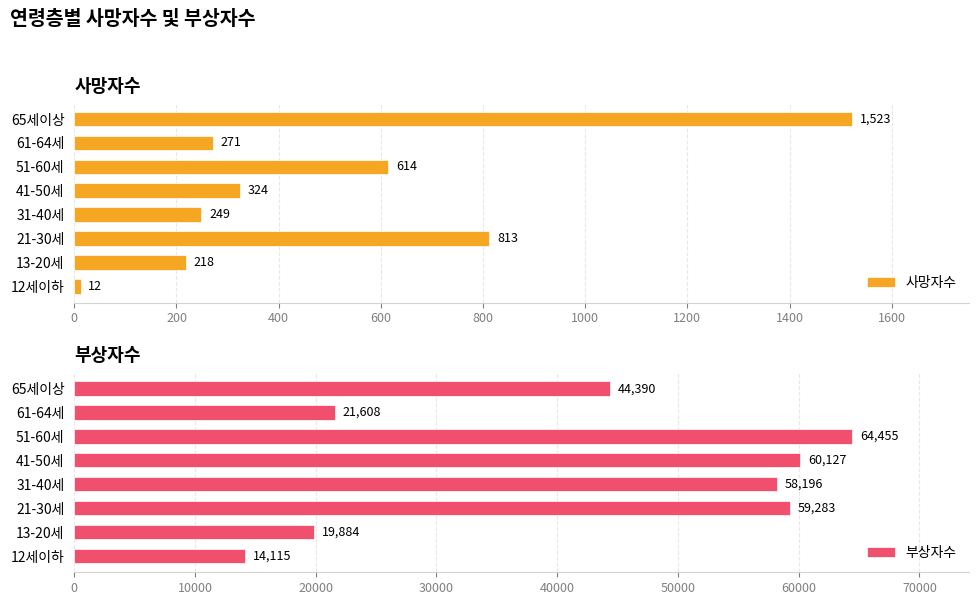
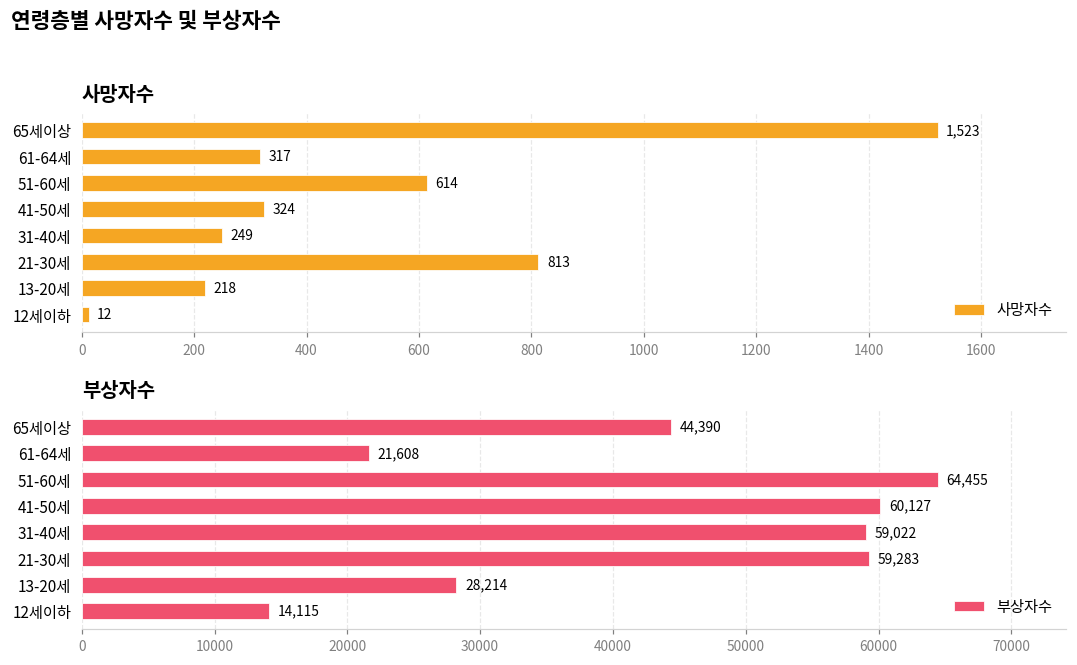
사망자수, 61-64세: 271 -> 317
부상자수, 31-40세: 58,196 -> 59,022
부상자수, 13-20세: 19,884 -> 28,214
